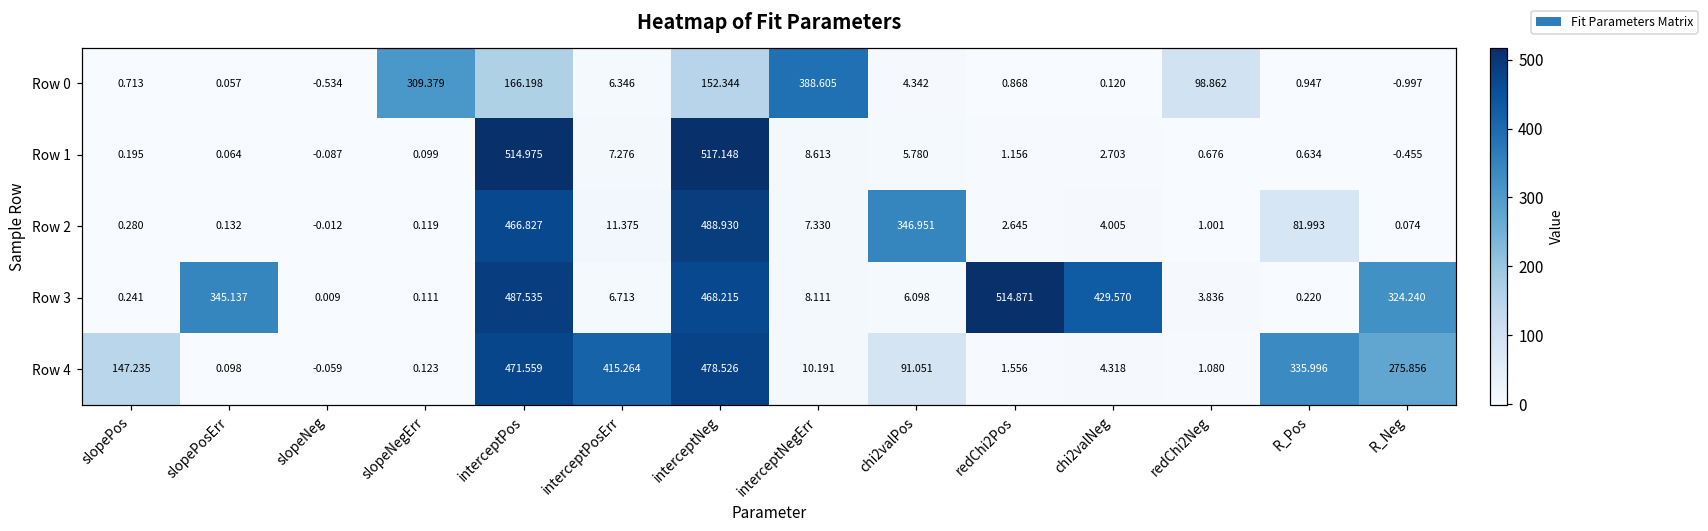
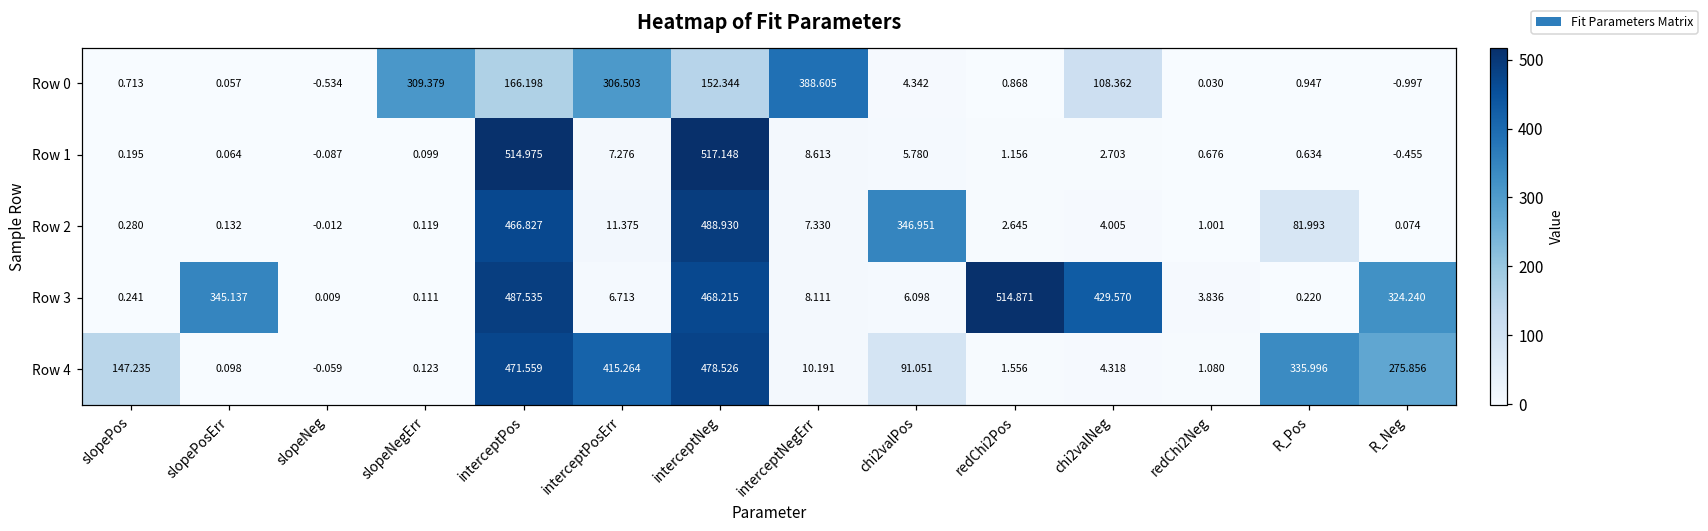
Row 0, interceptPosErr: 6.346 -> 306.503
Row 0, chi2valNeg: 0.120 -> 108.362
Row 0, redChi2Neg: 98.862 -> 0.030
